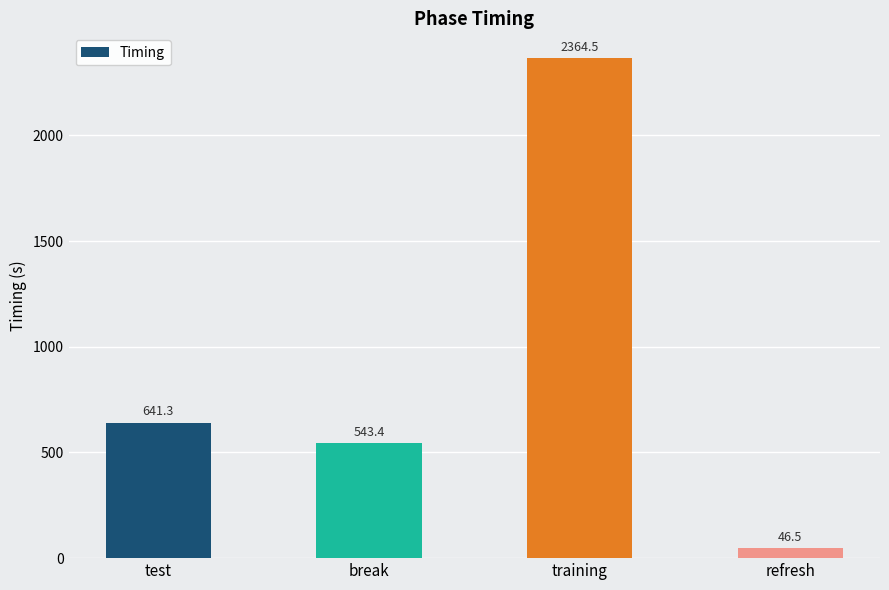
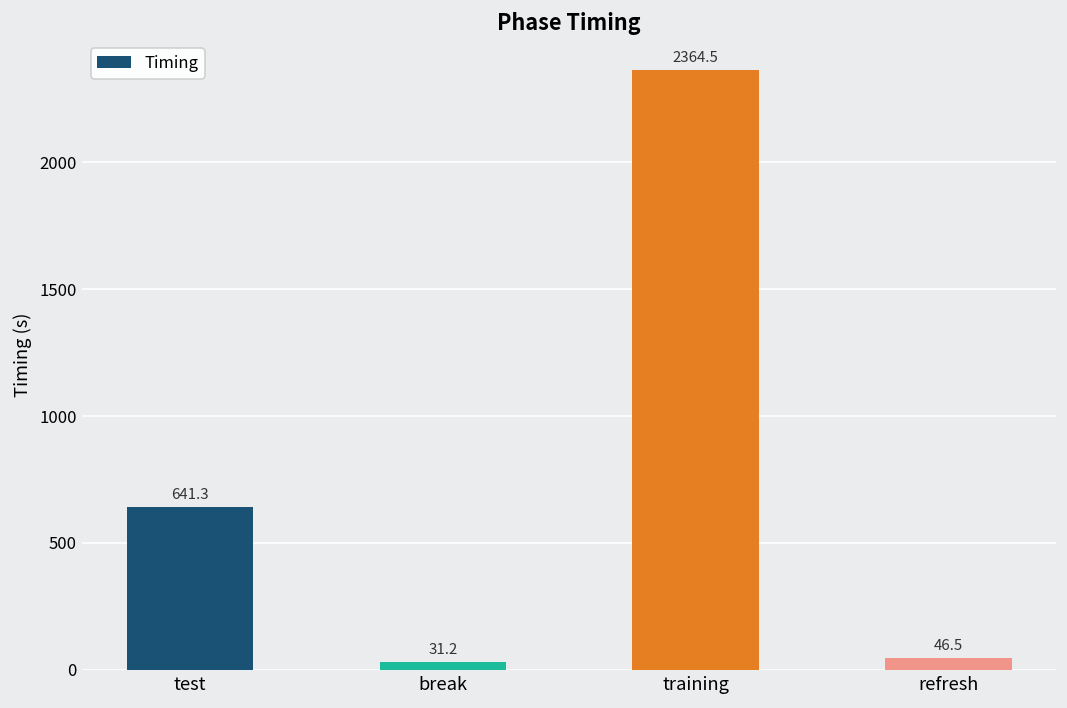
break: 543.4 -> 31.2
